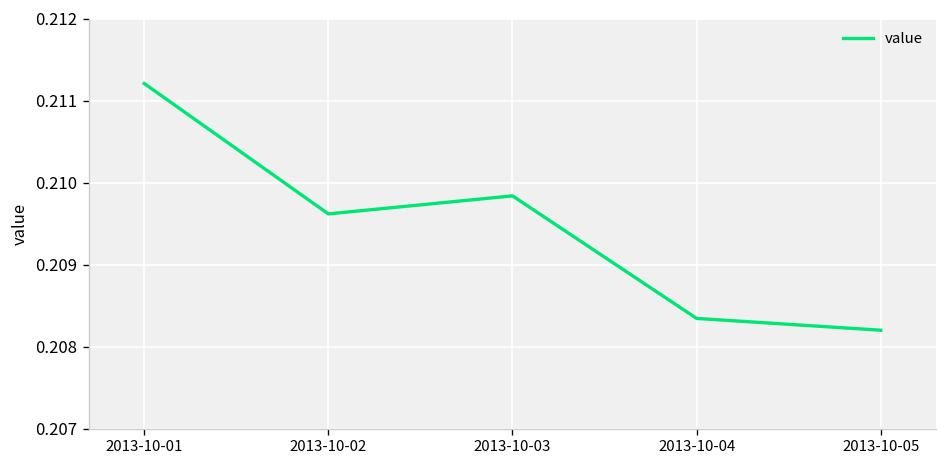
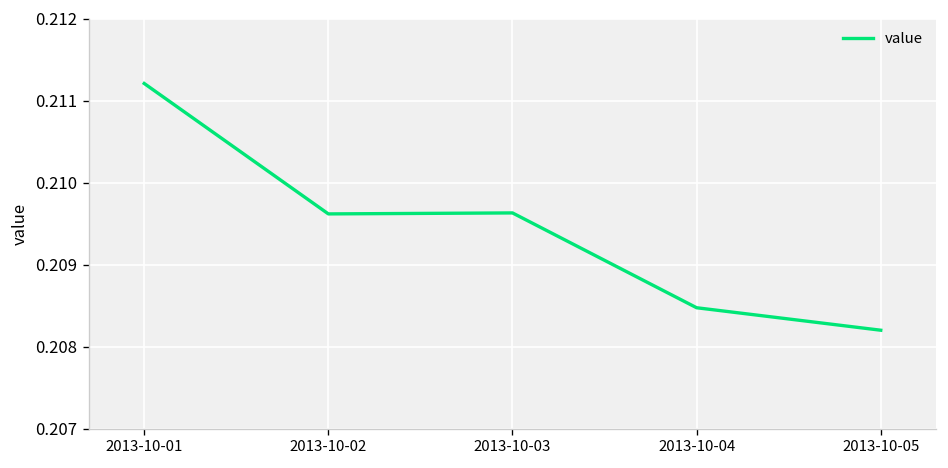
2013-10-03: 0.2098 -> 0.2096
2013-10-04: 0.2083 -> 0.2085
